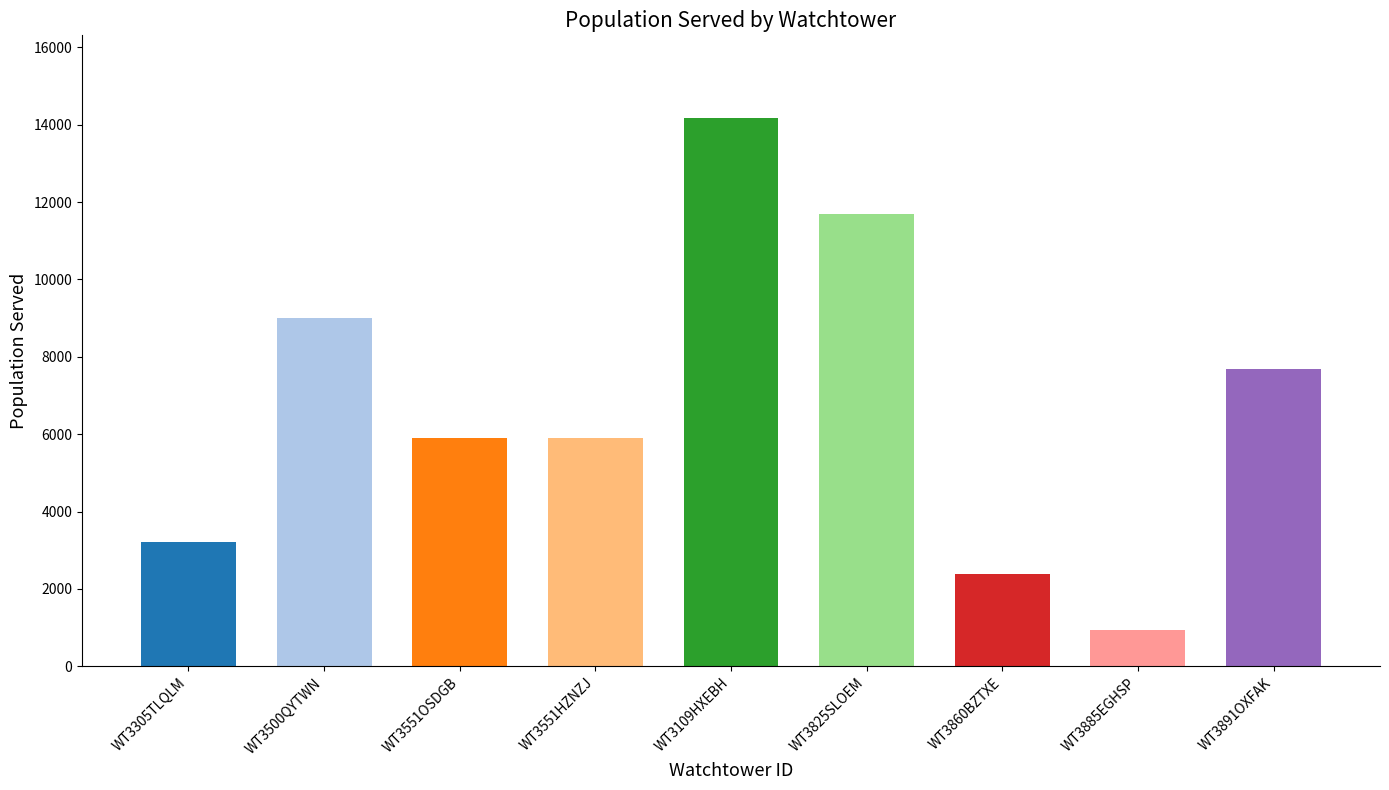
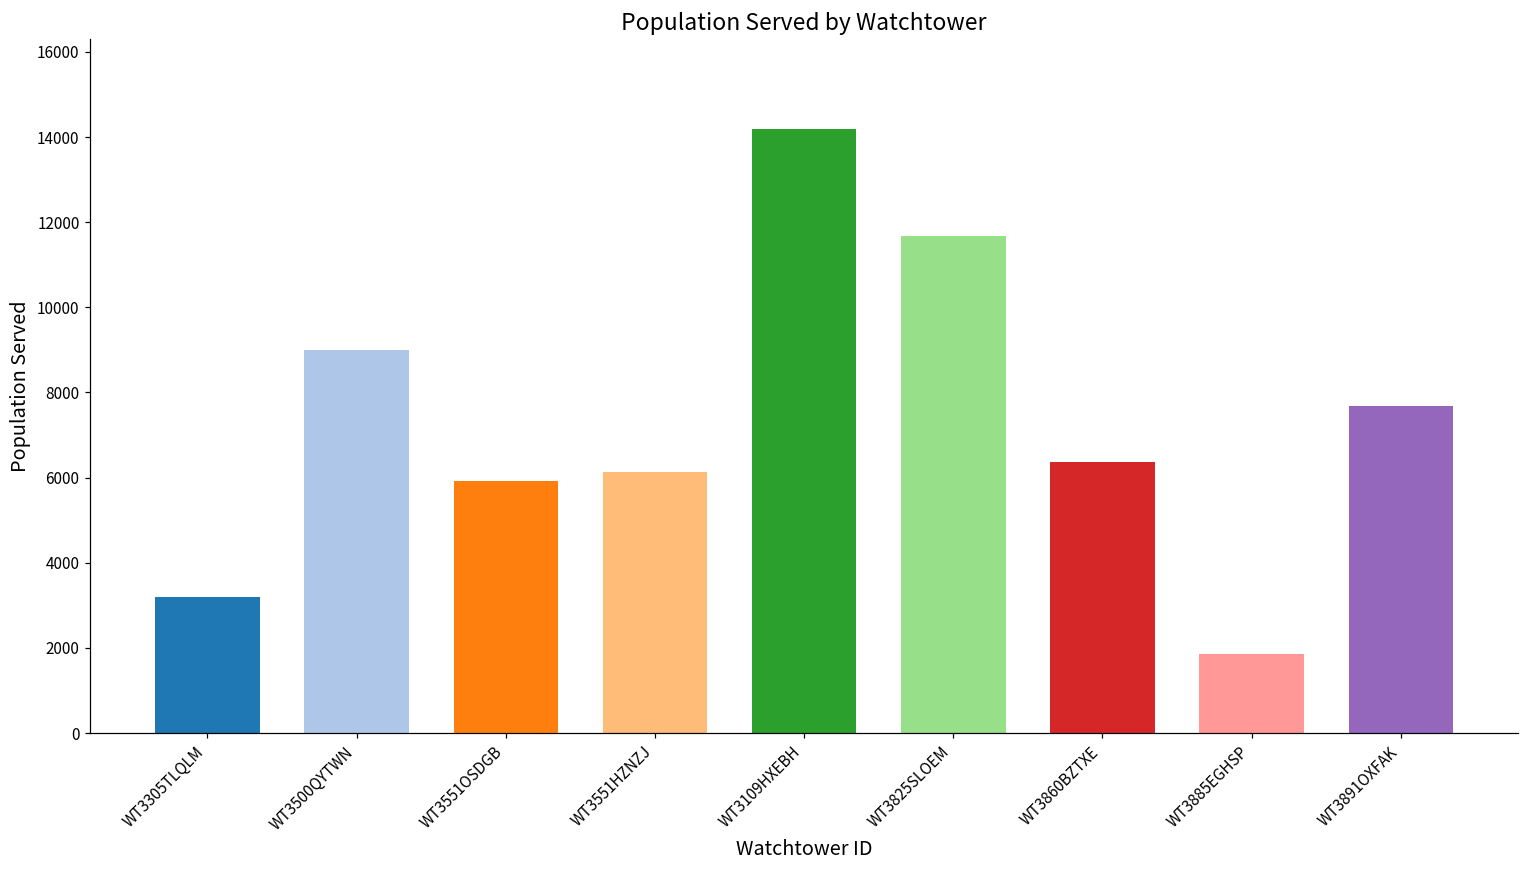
WT3551HZNZJ: 5900 -> 6100
WT3860BZTXE: 2400 -> 6400
WT3885EGHSP: 900 -> 1900
